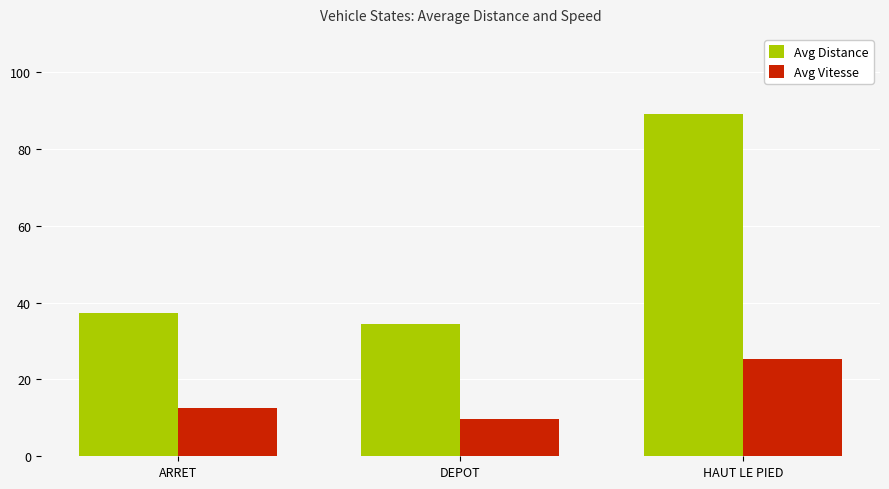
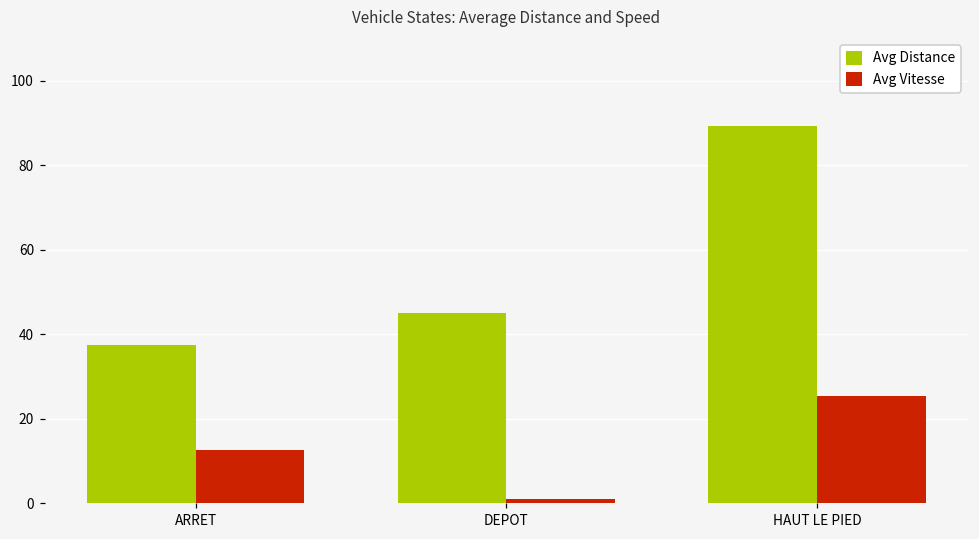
Avg Distance, DEPOT: 35 -> 45
Avg Vitesse, DEPOT: 10 -> 1
